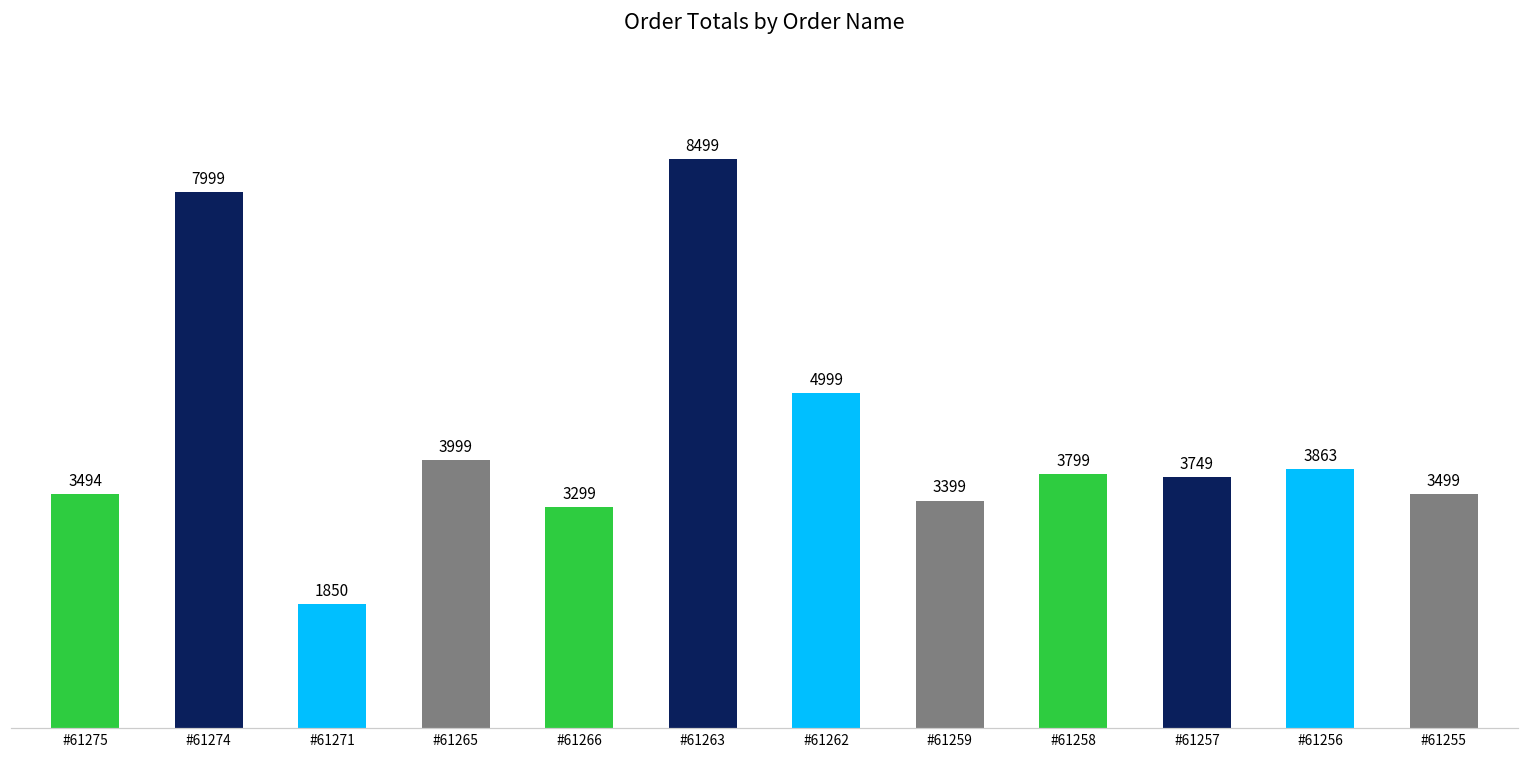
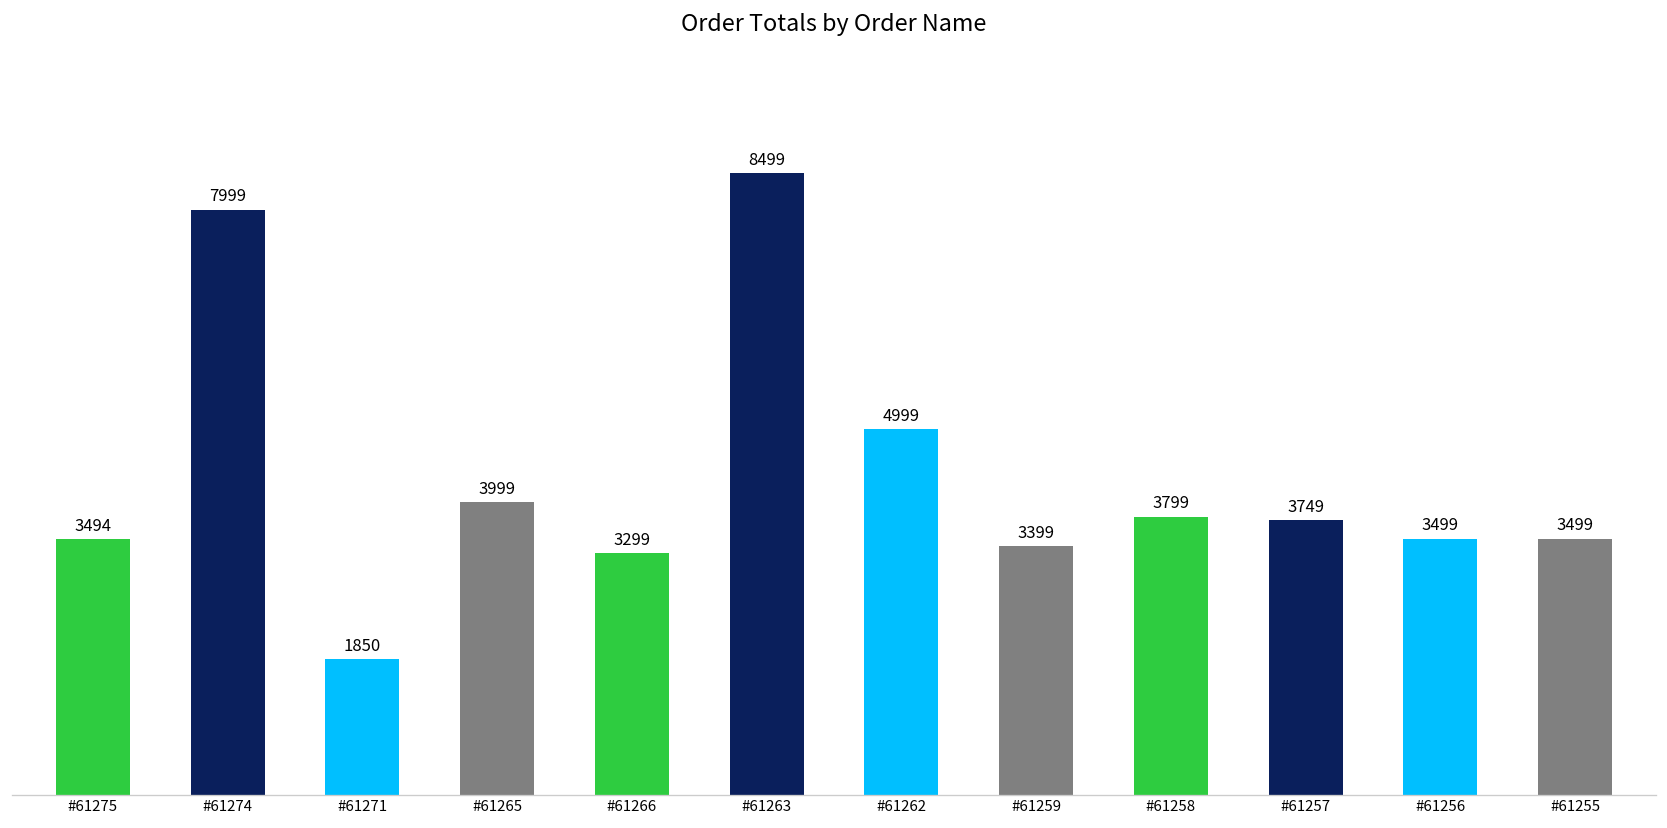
#61256: 3863 -> 3499
